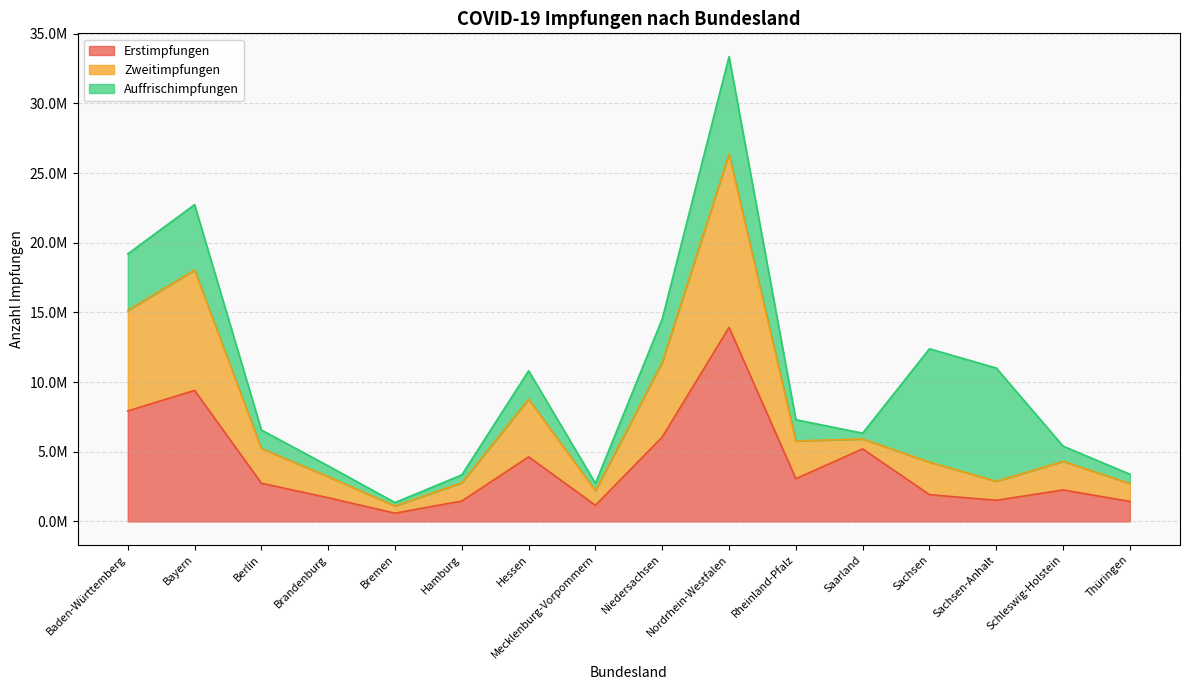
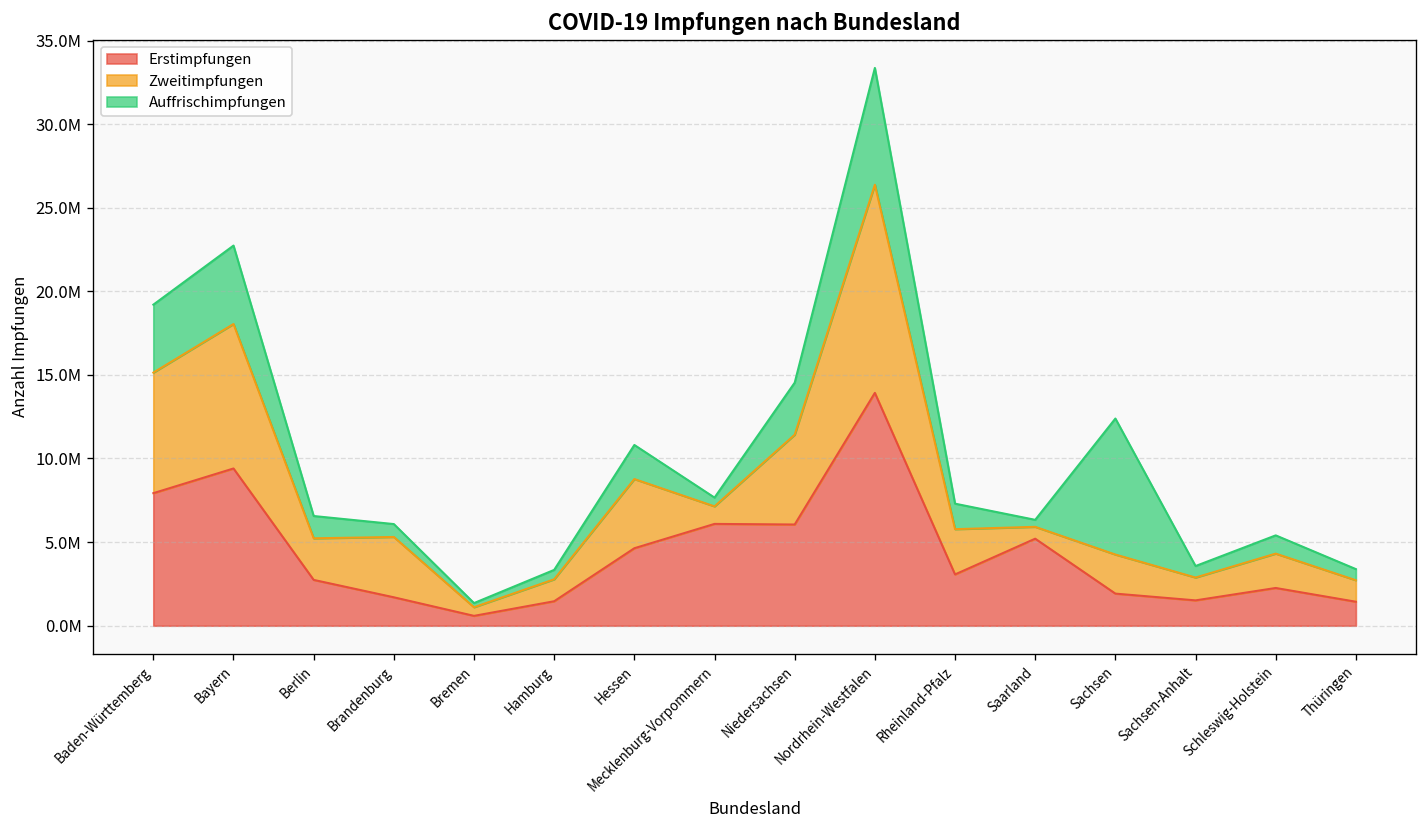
Zweitimpfungen, Brandenburg: 1500000 -> 3600000
Erstimpfungen, Mecklenburg-Vorpommern: 1200000 -> 6100000
Auffrischimpfungen, Sachsen-Anhalt: 8100000 -> 700000
